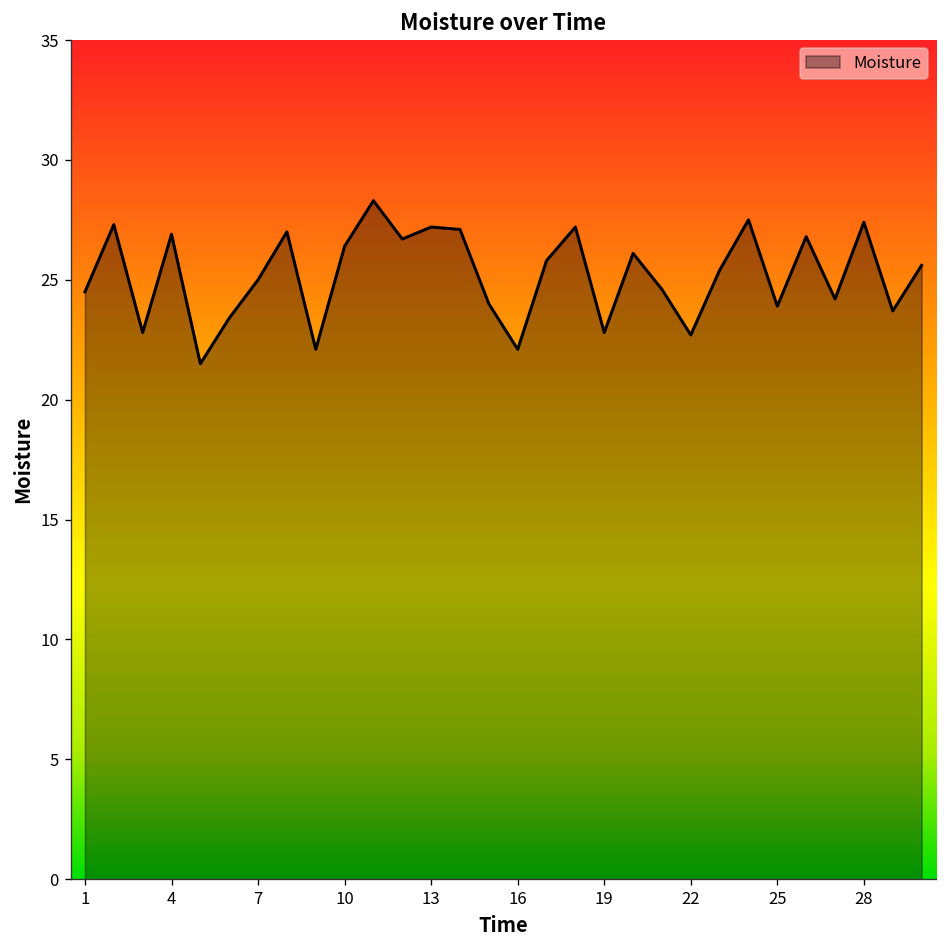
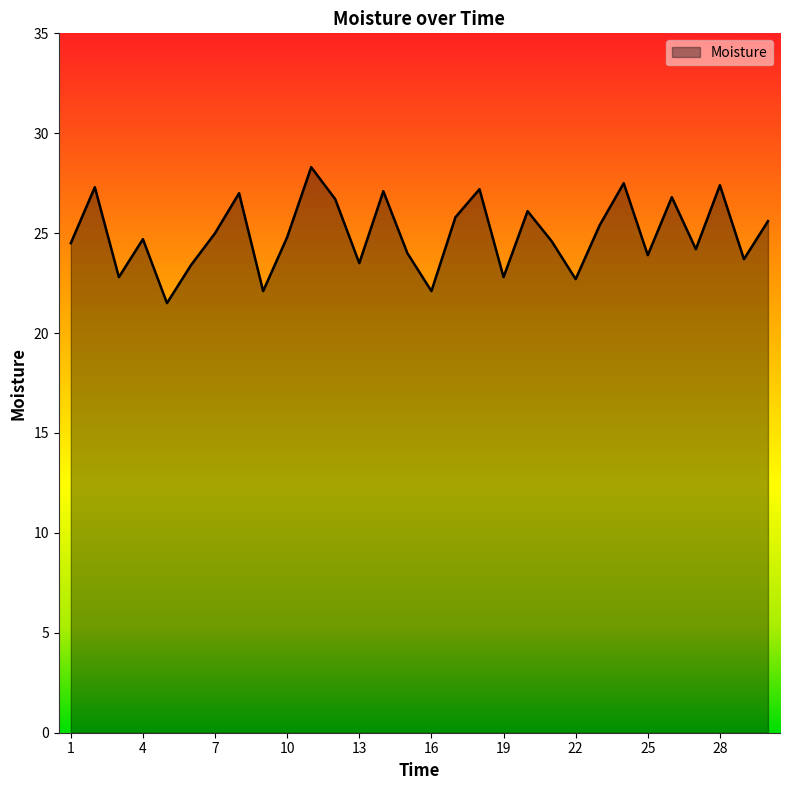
4: 26.9 -> 24.7
10: 26.4 -> 24.8
13: 27.2 -> 23.5
